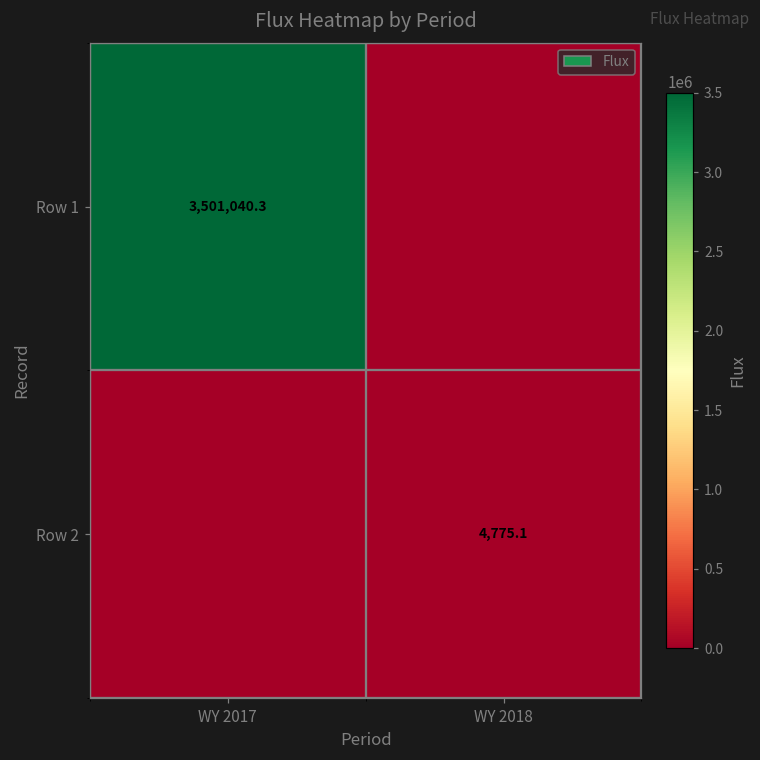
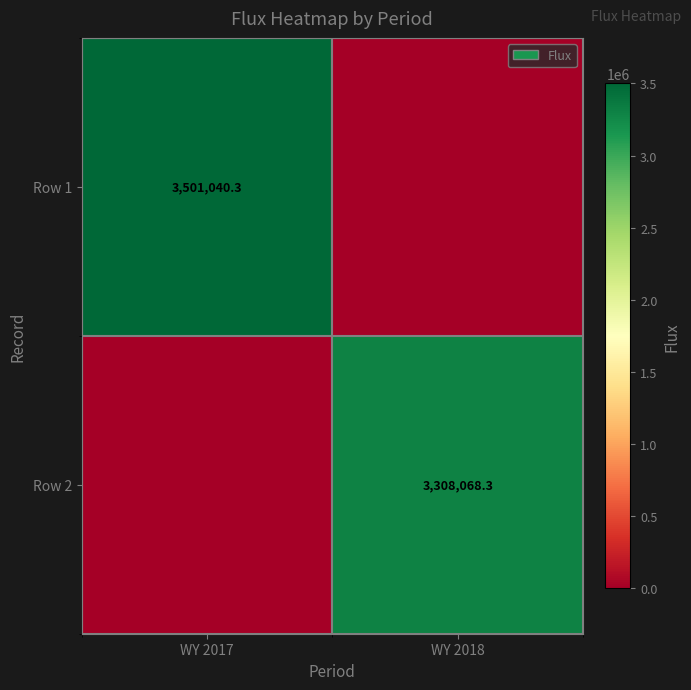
Row 2, WY 2018: 4,775.1 -> 3,308,068.3
